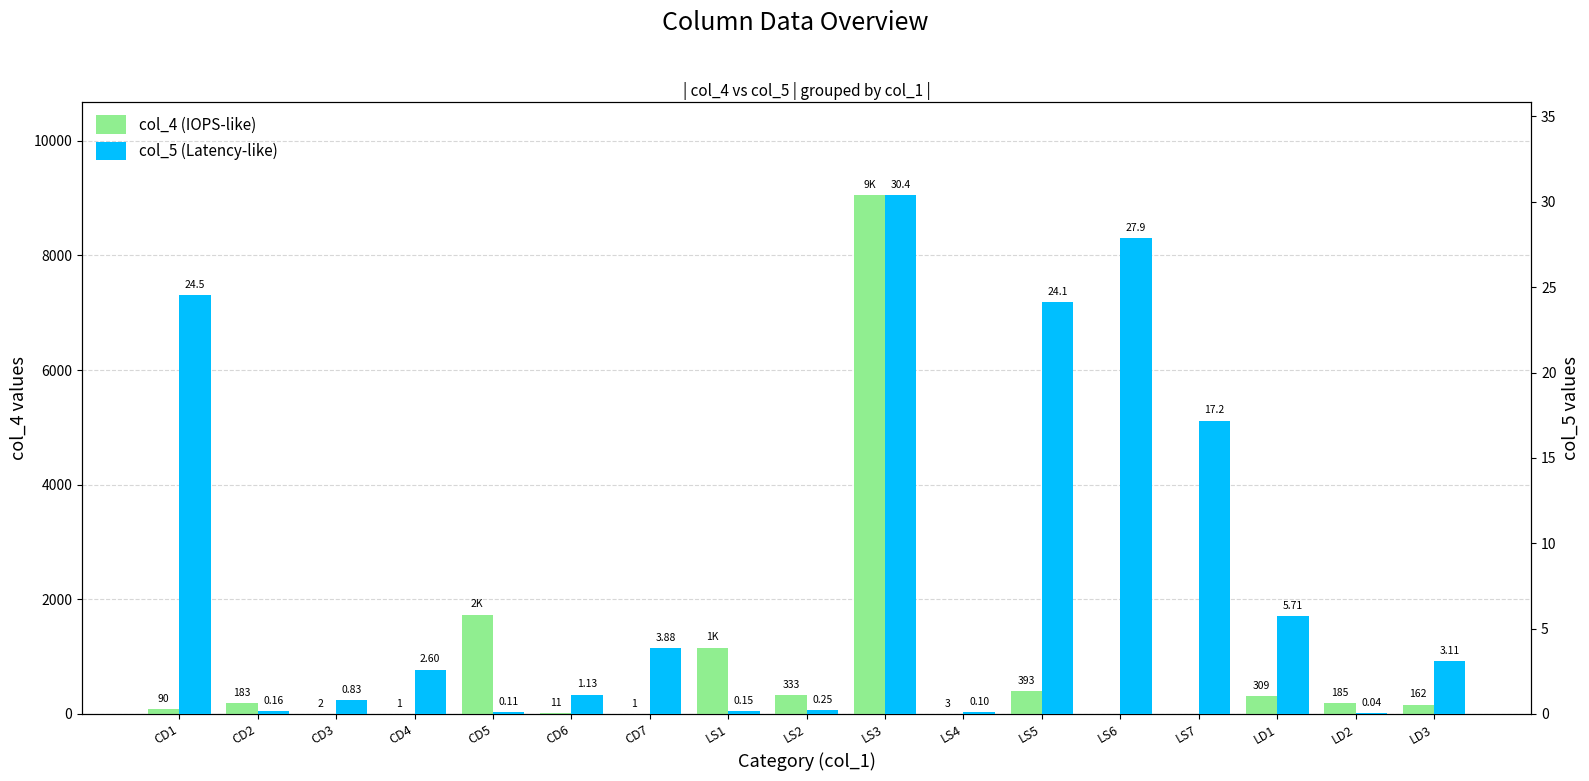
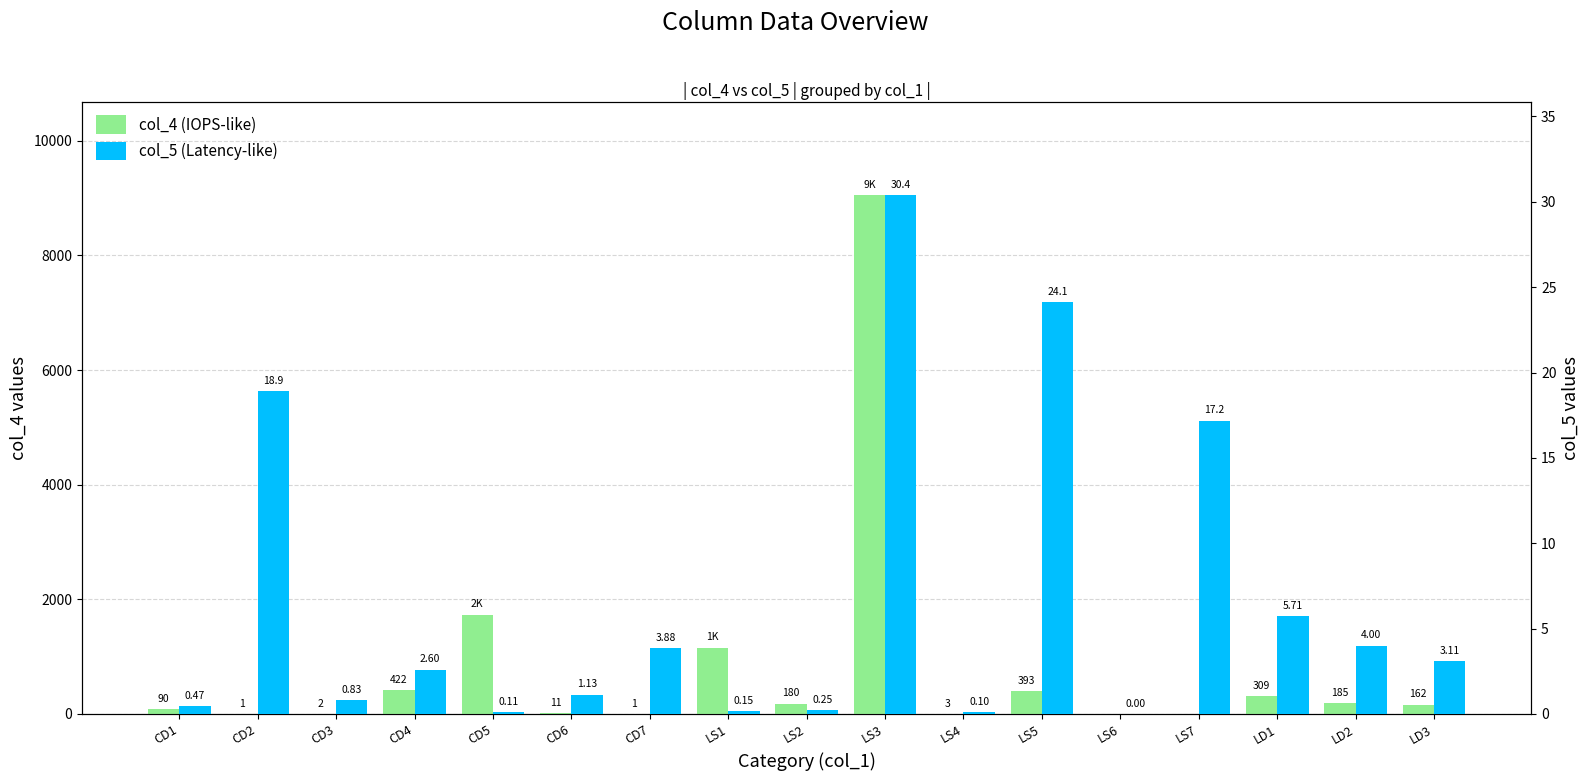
col_4 (IOPS-like), CD2: 183 -> 1
col_4 (IOPS-like), CD4: 1 -> 422
col_4 (IOPS-like), LS2: 333 -> 180
col_5 (Latency-like), CD1: 24.5 -> 0.47
col_5 (Latency-like), CD2: 0.16 -> 18.9
col_5 (Latency-like), LS6: 27.9 -> 0.00
col_5 (Latency-like), LD2: 0.04 -> 4.00
